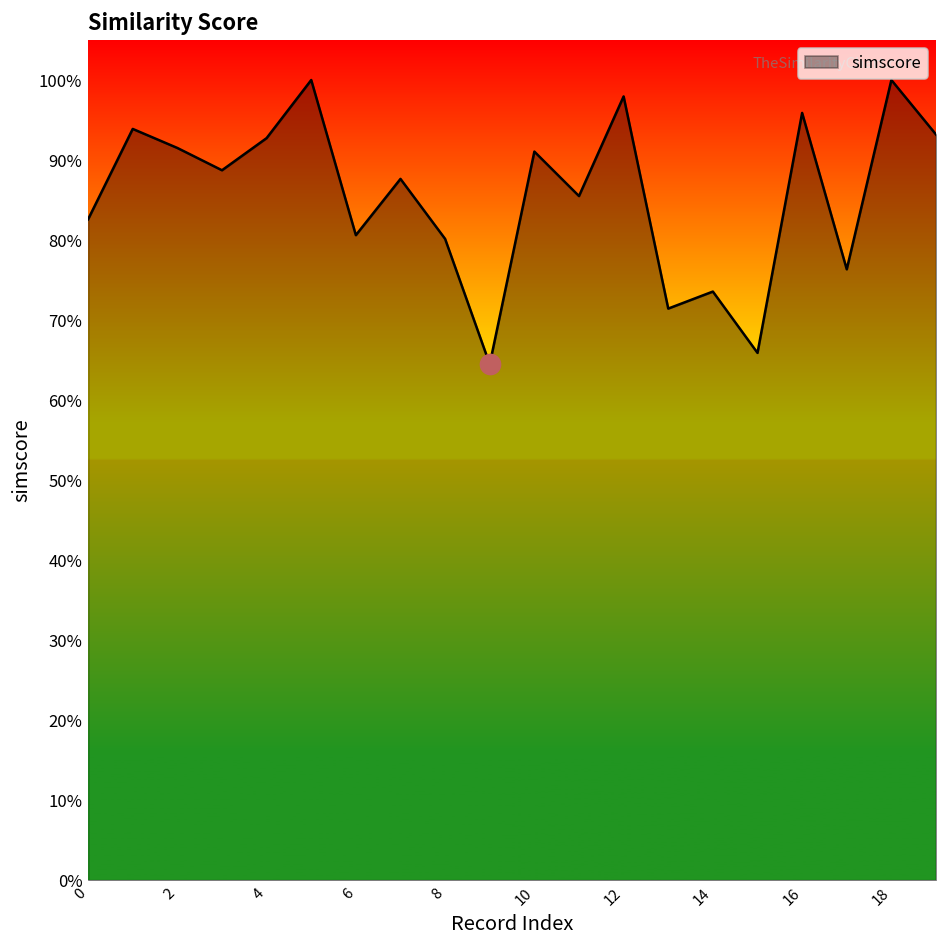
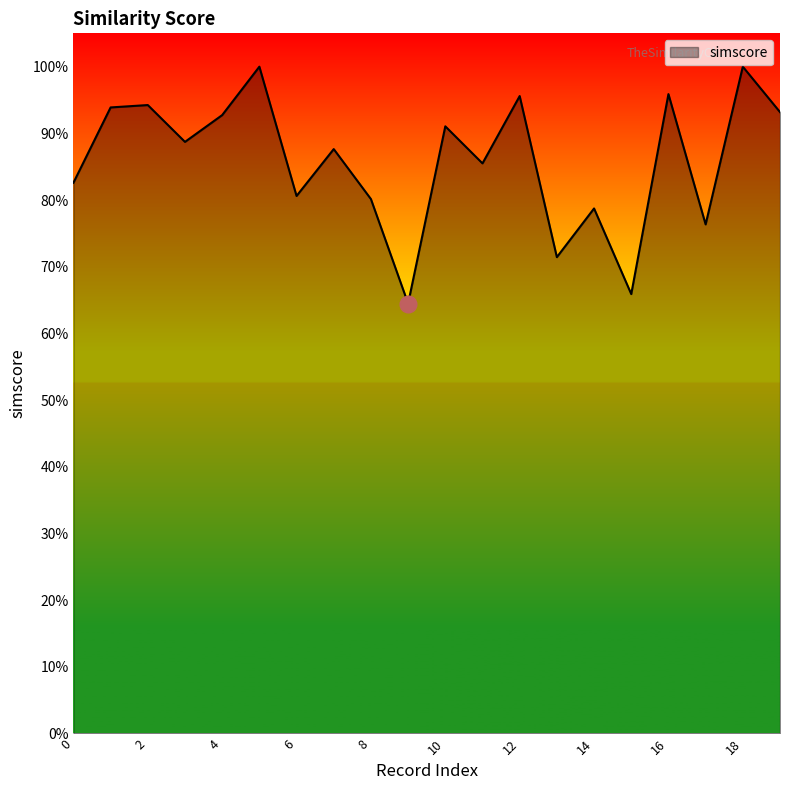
simscore, 2: 92% -> 94%
simscore, 12: 98% -> 96%
simscore, 14: 74% -> 79%
